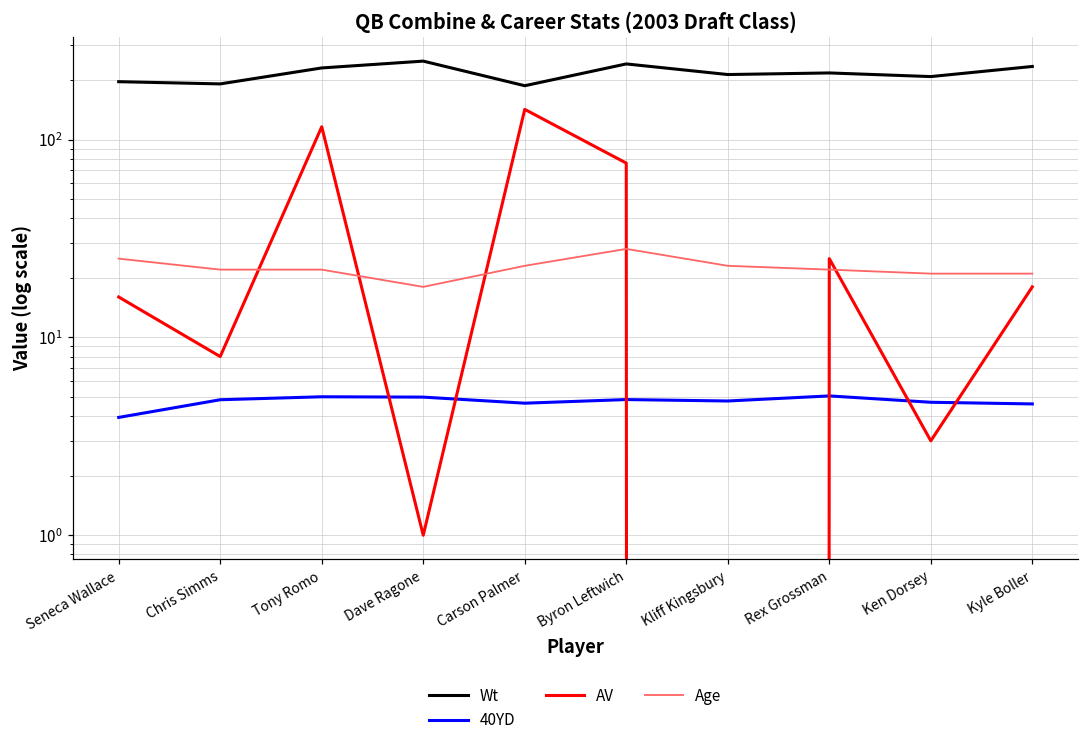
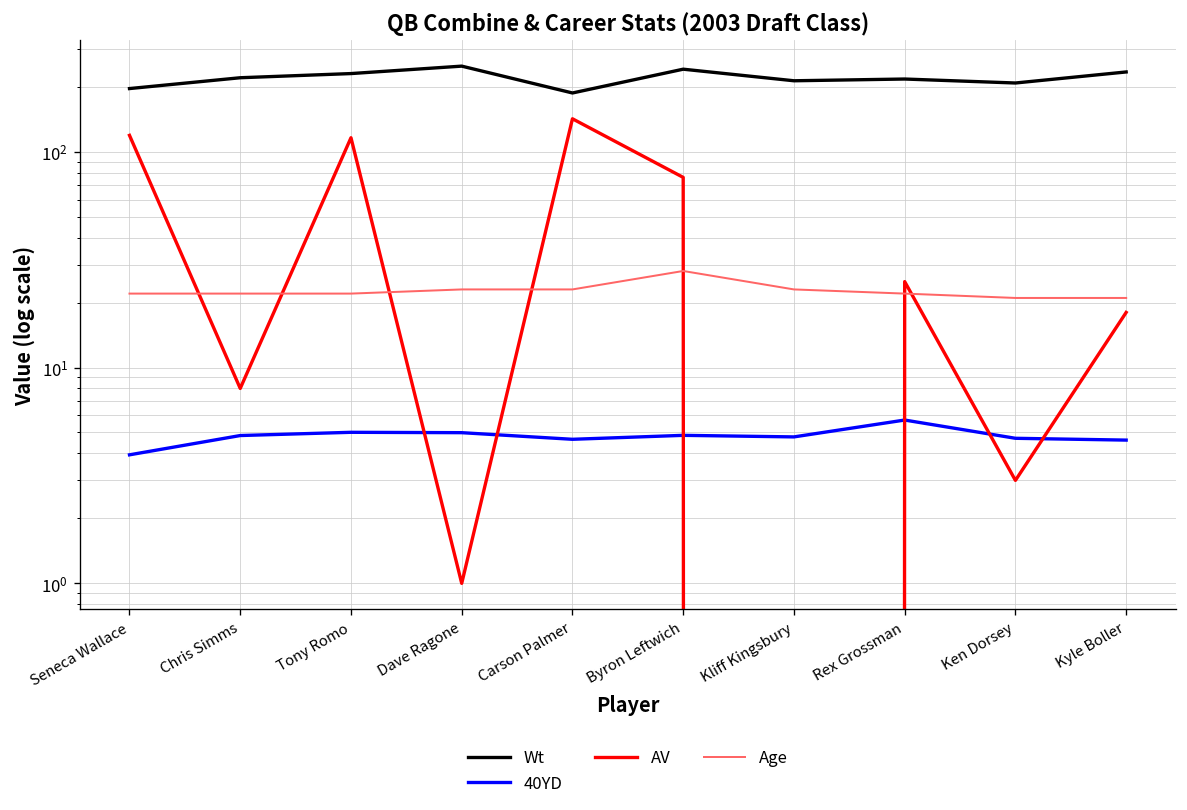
AV, Seneca Wallace: 16 -> 120
Age, Seneca Wallace: 25 -> 22
Wt, Chris Simms: 190 -> 220
Age, Dave Ragone: 18 -> 23
40YD, Rex Grossman: 5.1 -> 5.7
